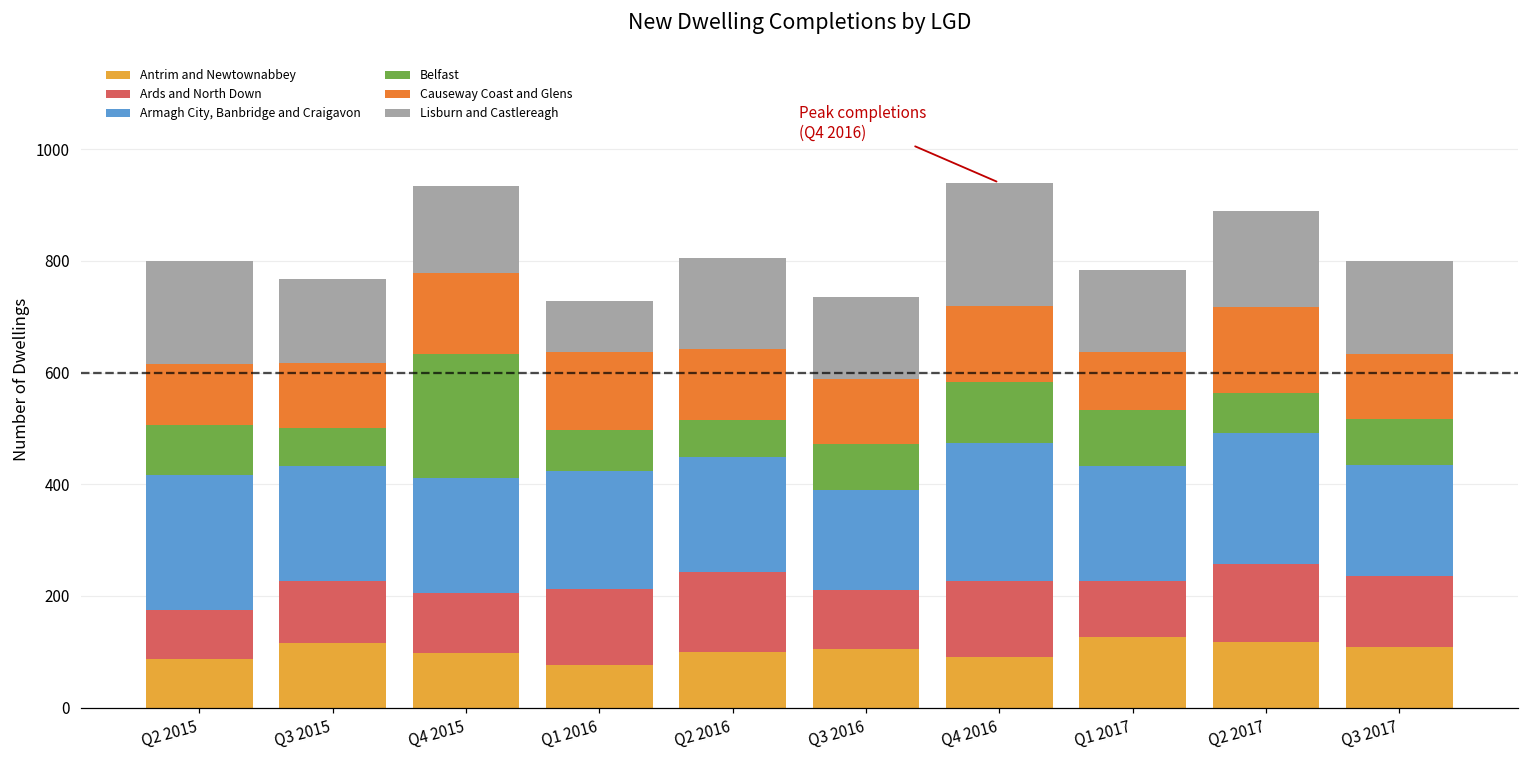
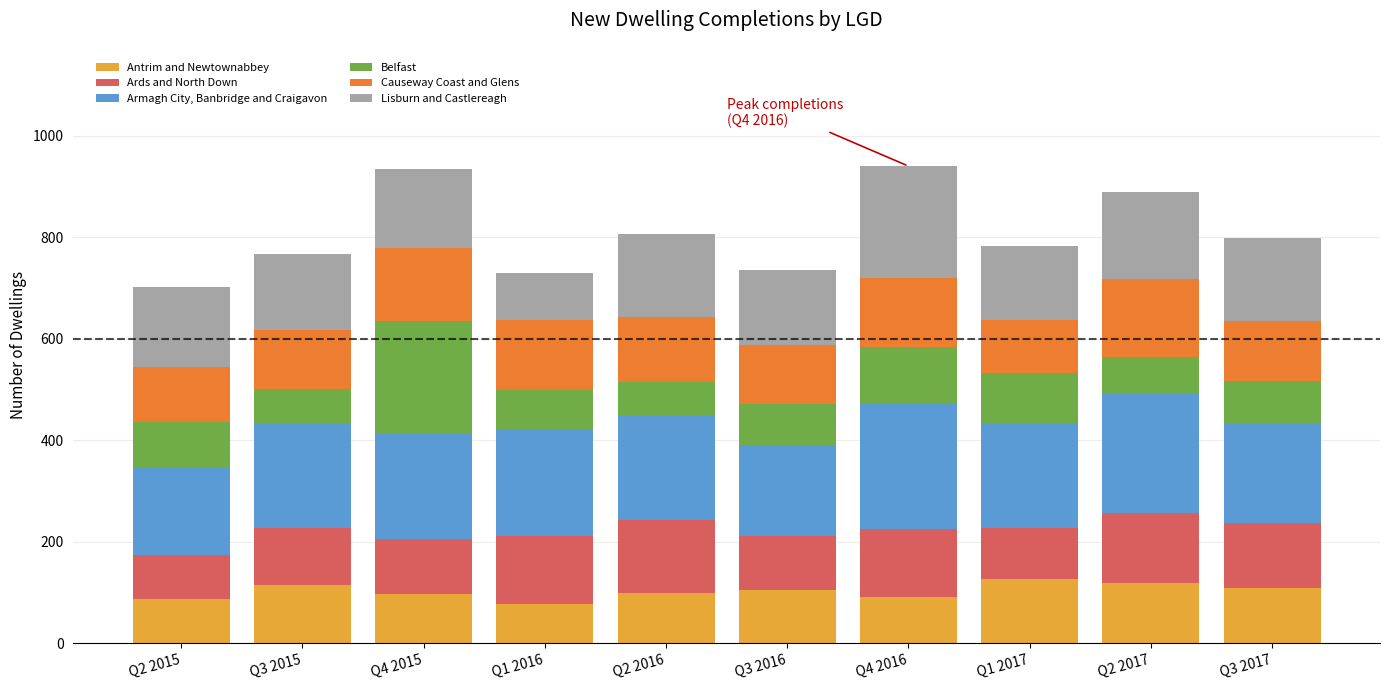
Armagh City, Banbridge and Craigavon, Q2 2015: 240 -> 170
Lisburn and Castlereagh, Q2 2015: 180 -> 160
